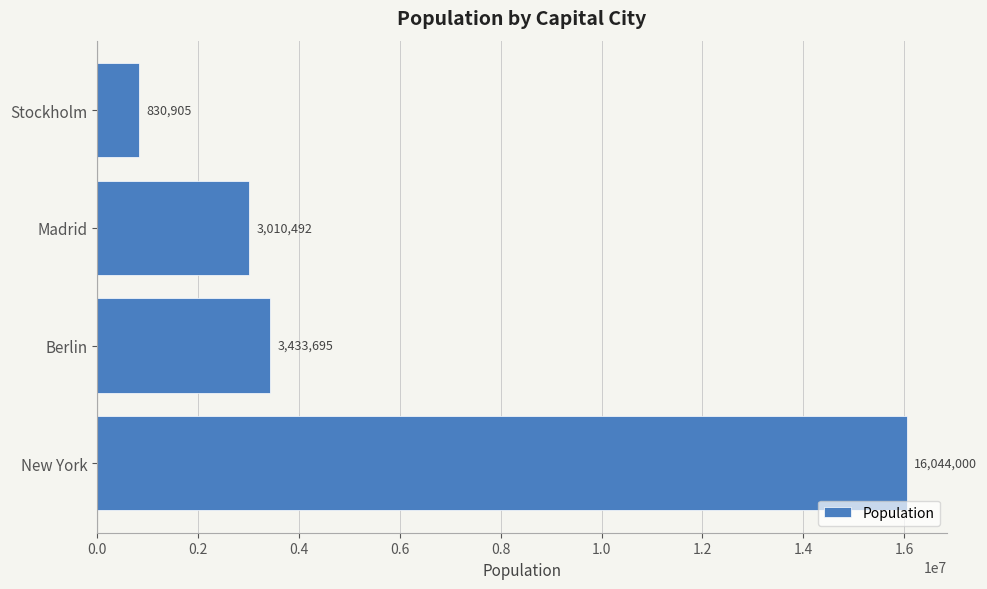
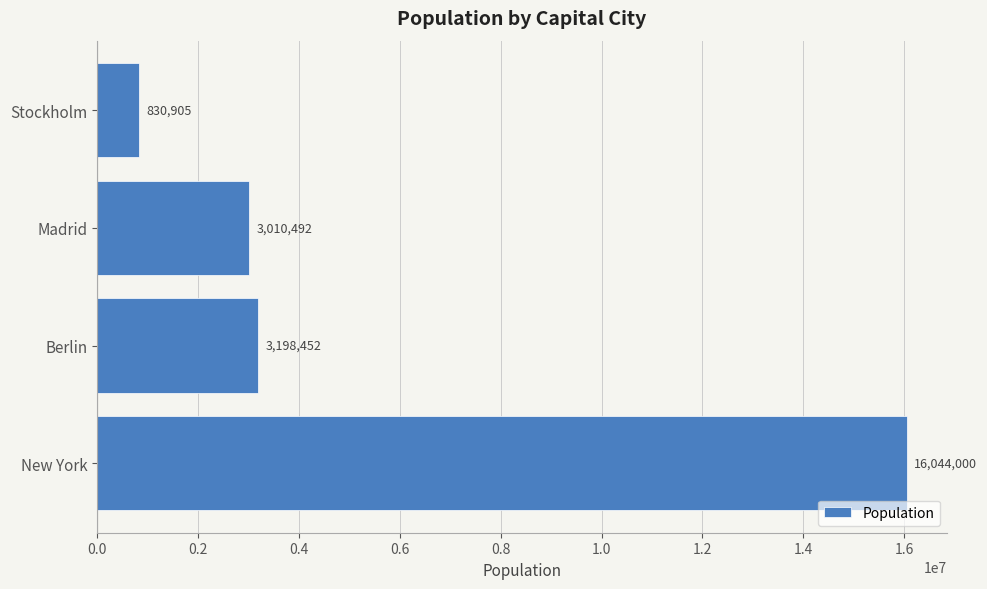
Berlin: 3,433,695 -> 3,198,452
